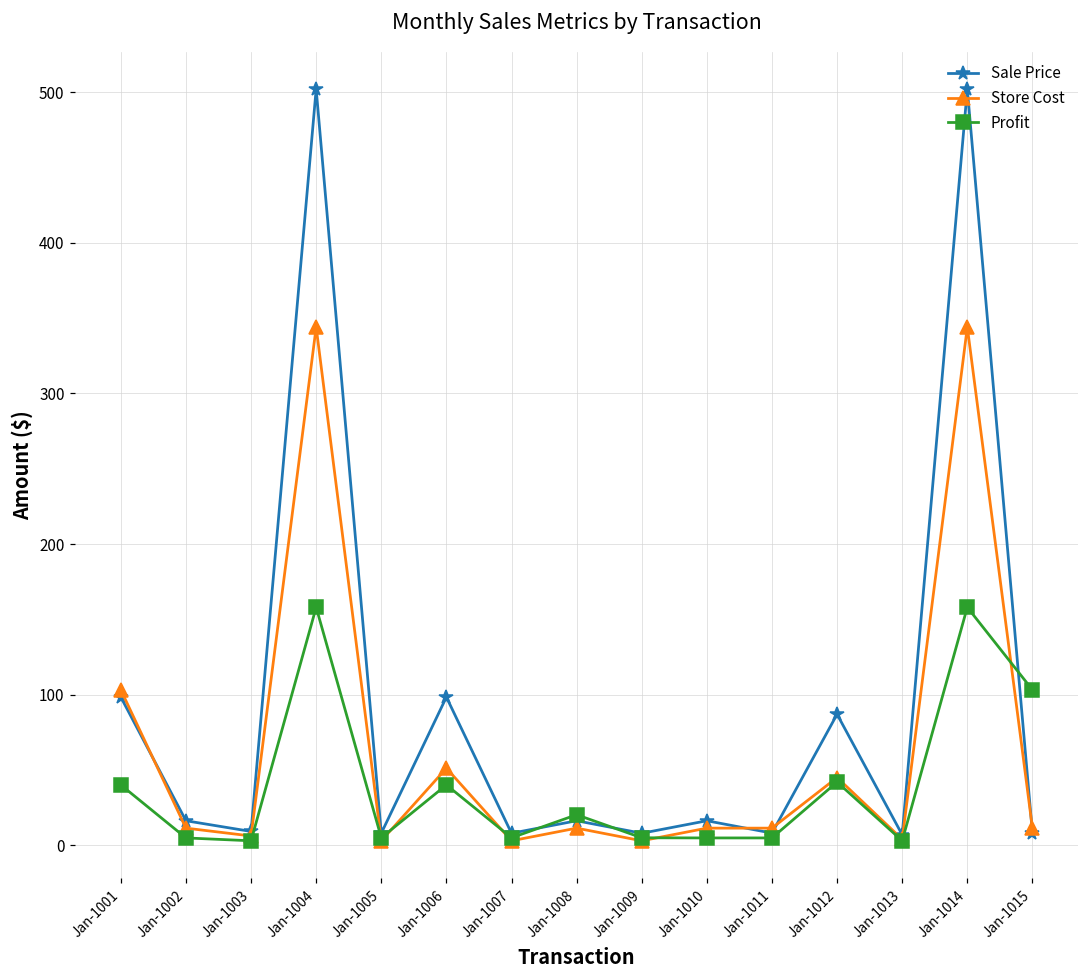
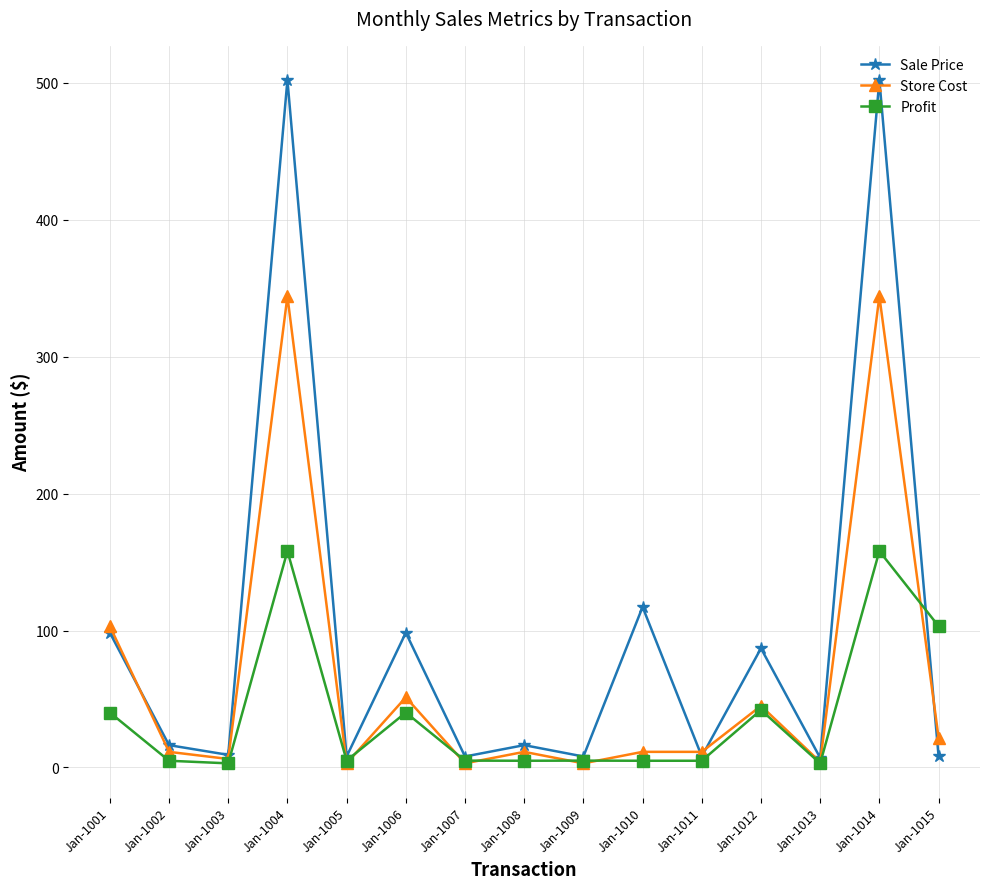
Profit, Jan-1008: 20 -> 5
Sale Price, Jan-1010: 16 -> 117
Store Cost, Jan-1015: 11 -> 22
